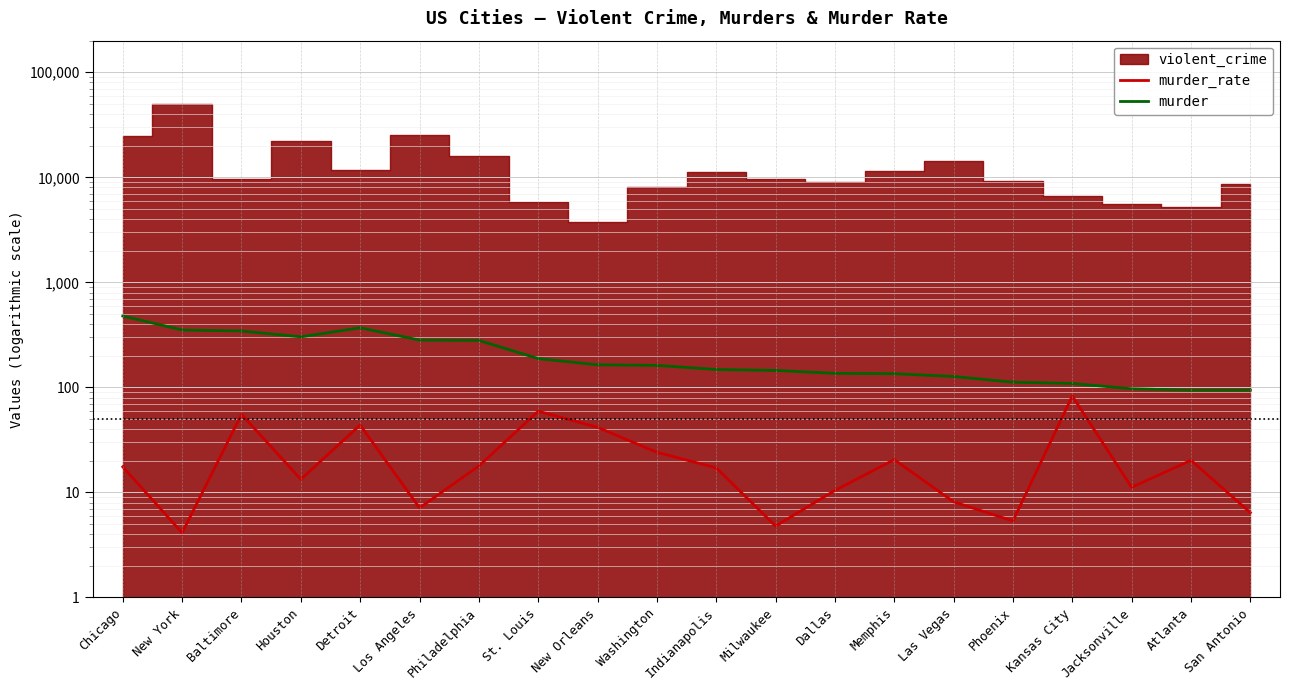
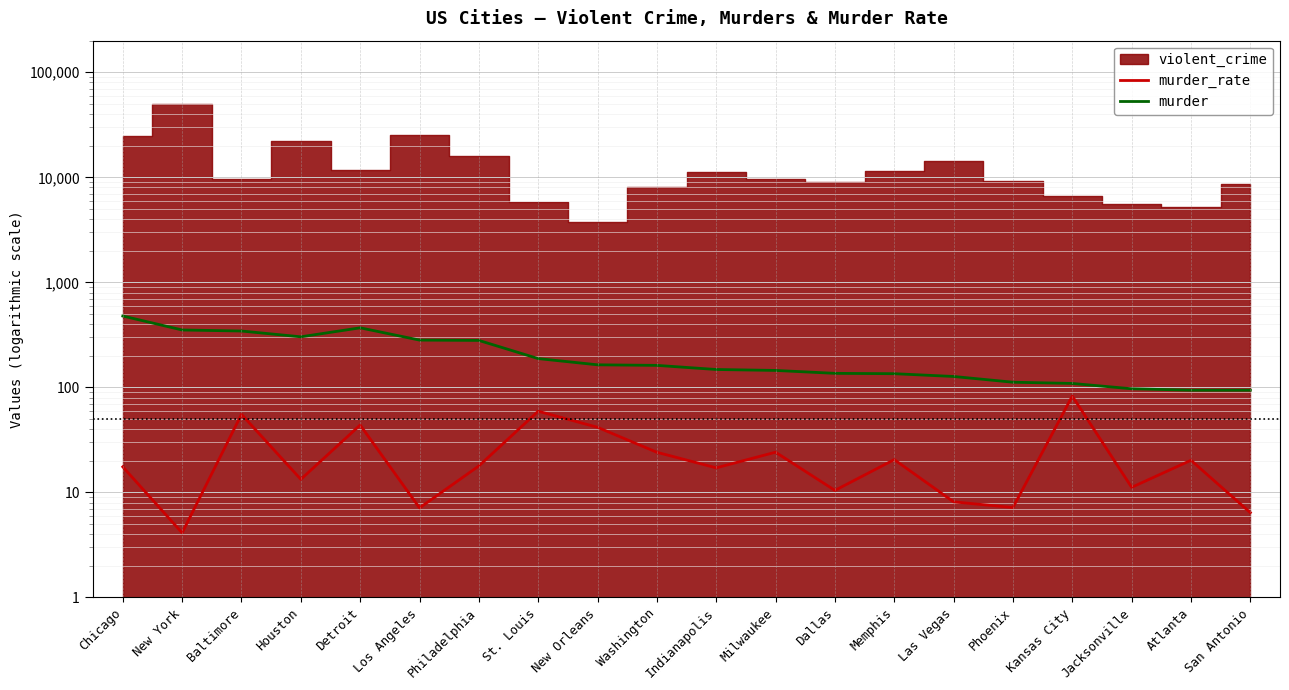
murder_rate, Milwaukee: 5 -> 24
murder_rate, Phoenix: 5 -> 7
